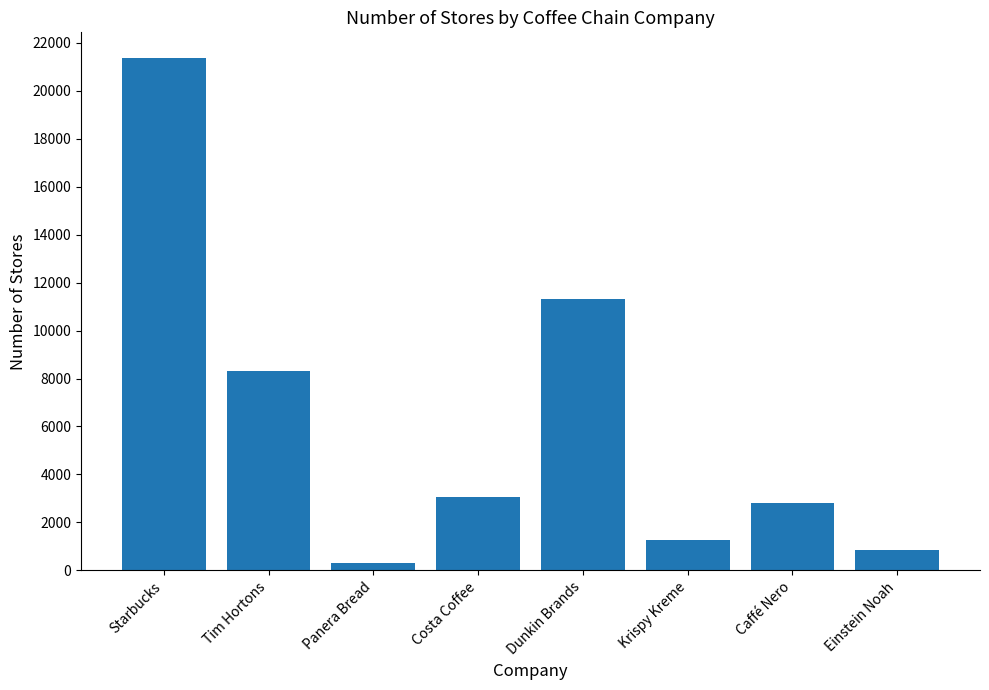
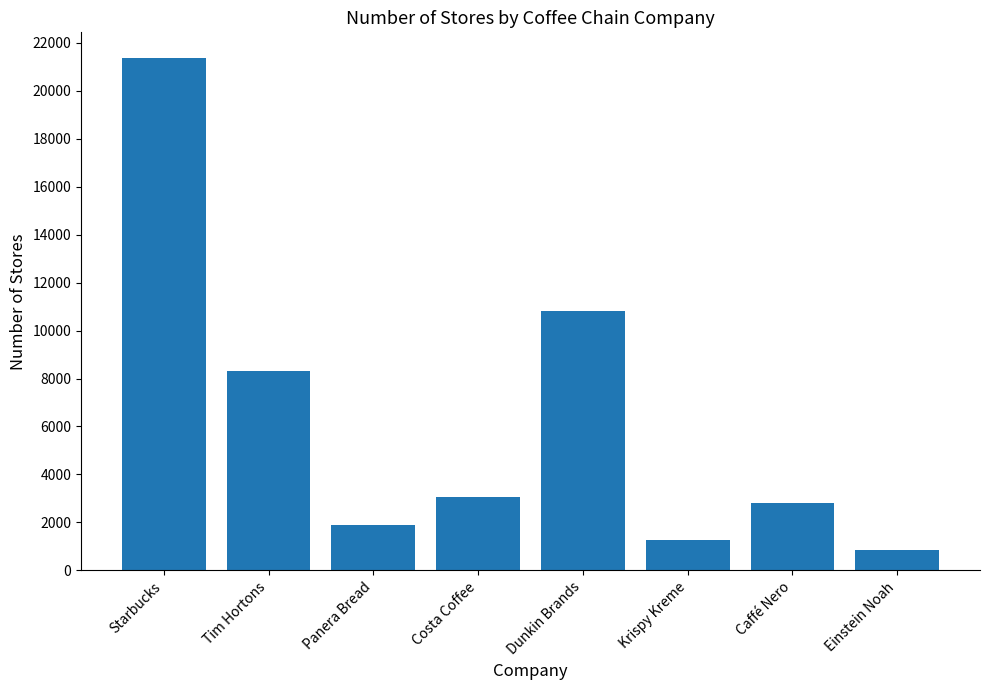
Panera Bread: 300 -> 1900
Dunkin Brands: 11300 -> 10800
